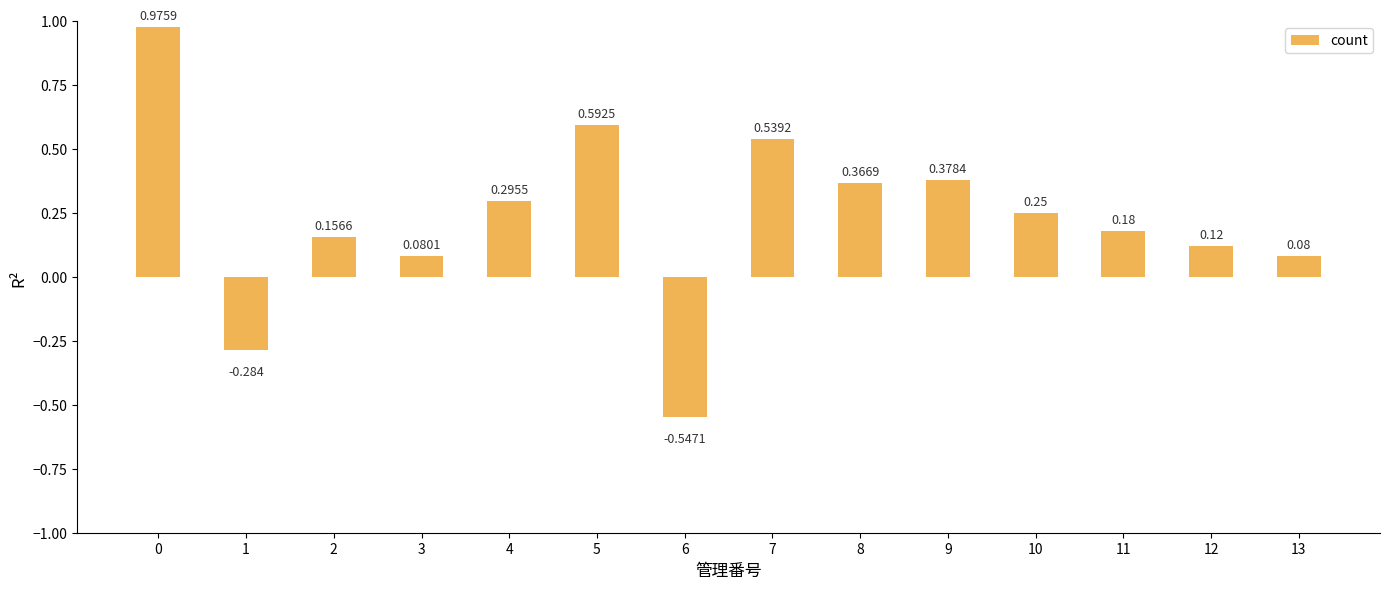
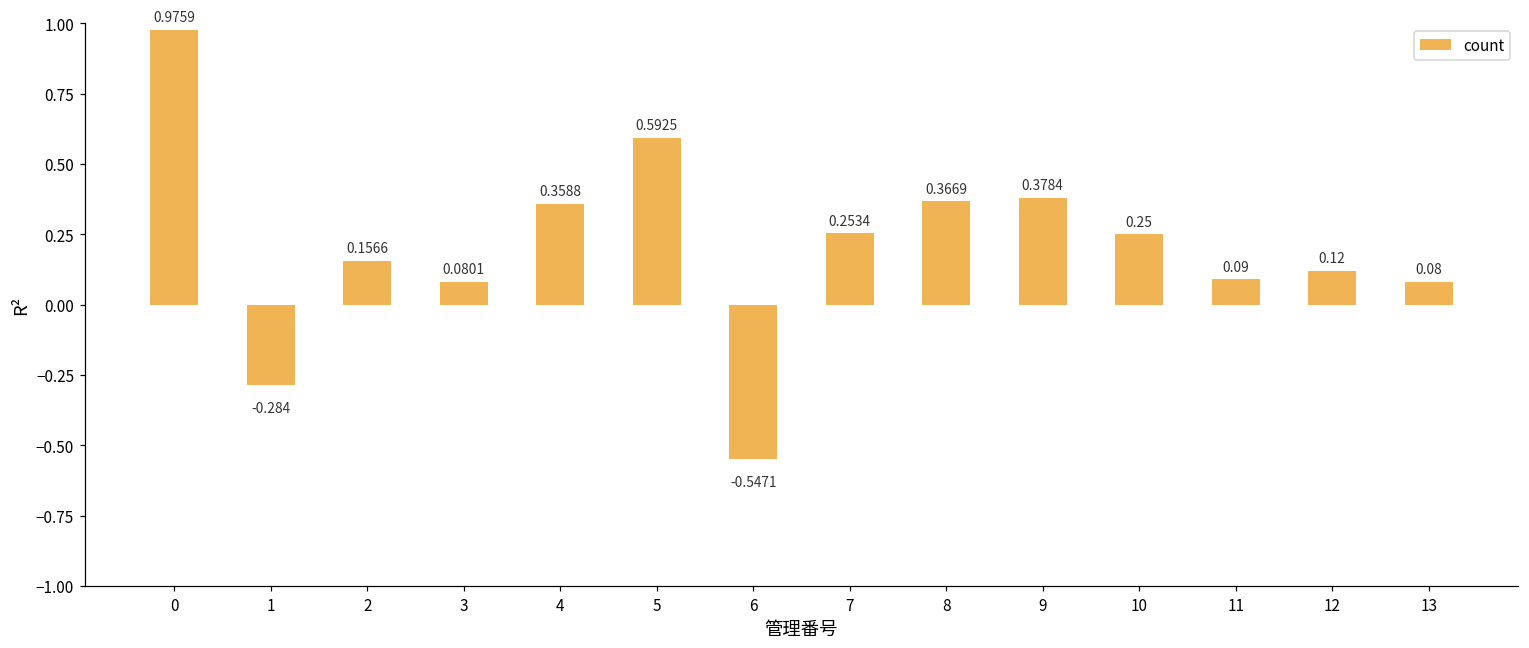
4: 0.2955 -> 0.3588
7: 0.5392 -> 0.2534
11: 0.18 -> 0.09
